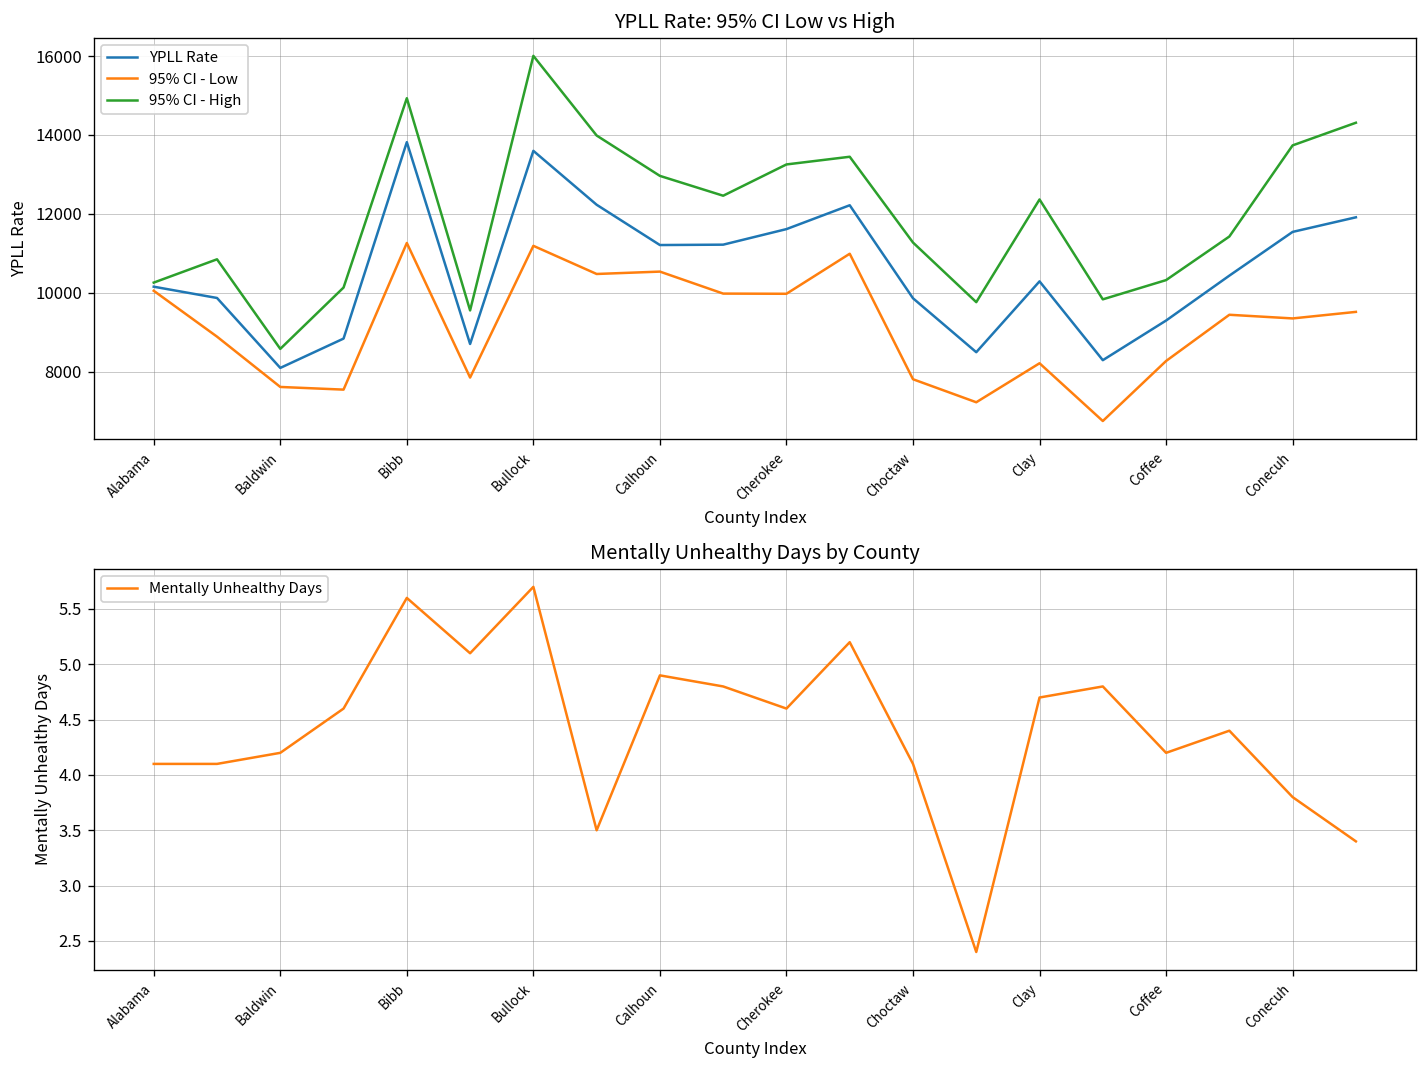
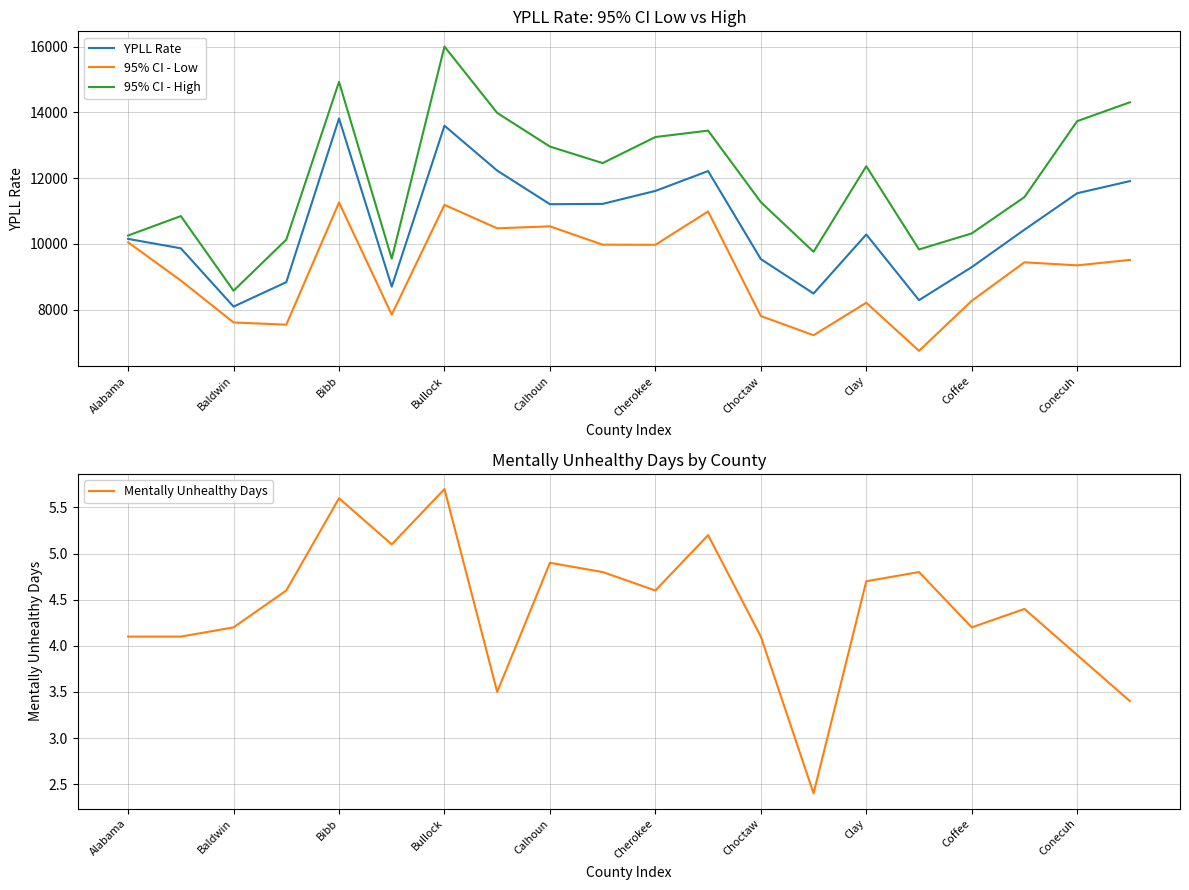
YPLL Rate: 95% CI Low vs High, YPLL Rate, Choctaw: 9900 -> 9500
Mentally Unhealthy Days by County, Conecuh: 3.8 -> 3.9
